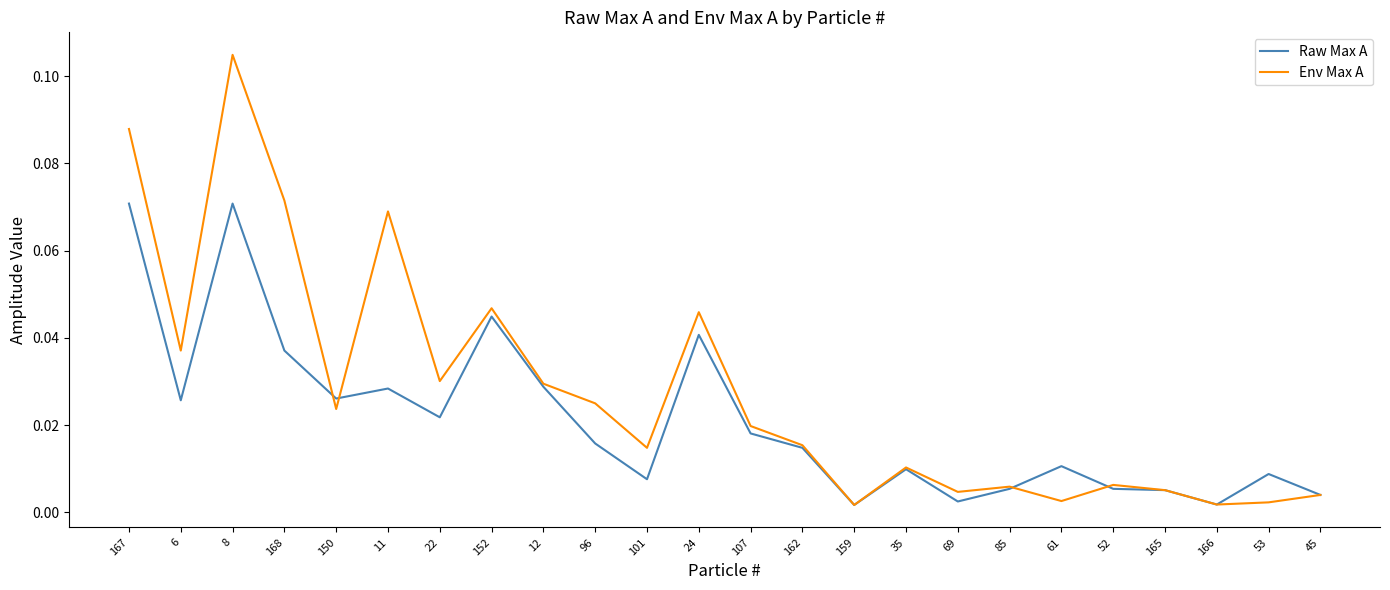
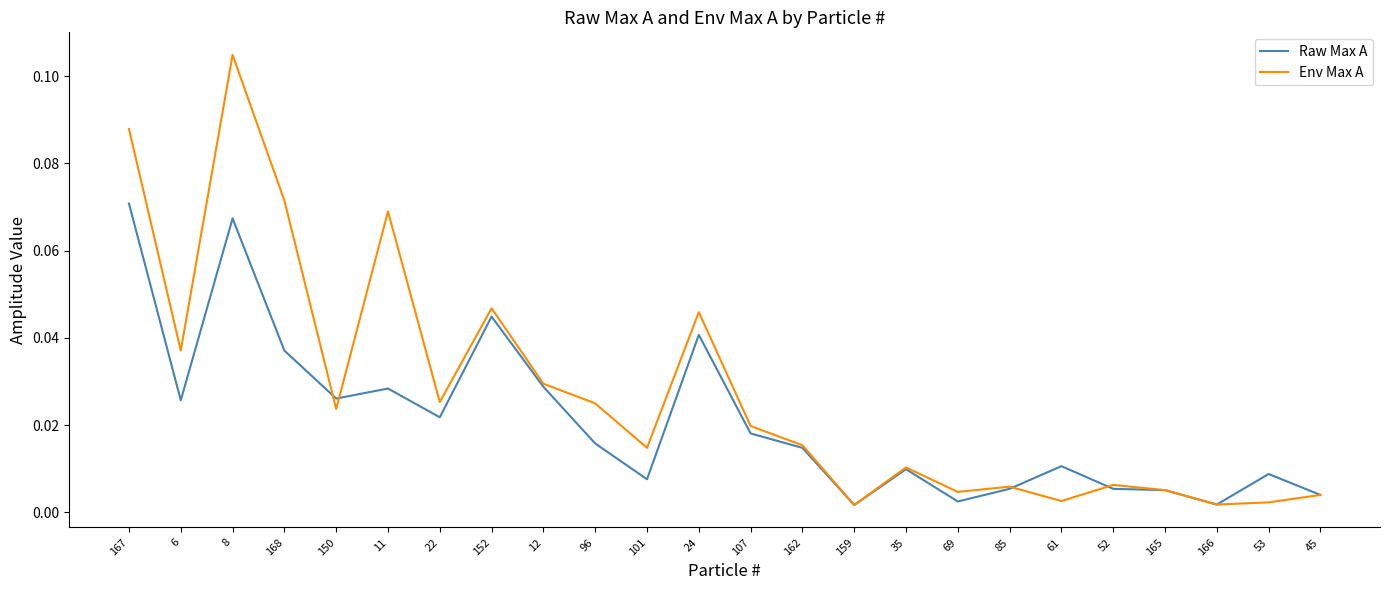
Raw Max A, 8: 0.071 -> 0.067
Env Max A, 22: 0.030 -> 0.025
